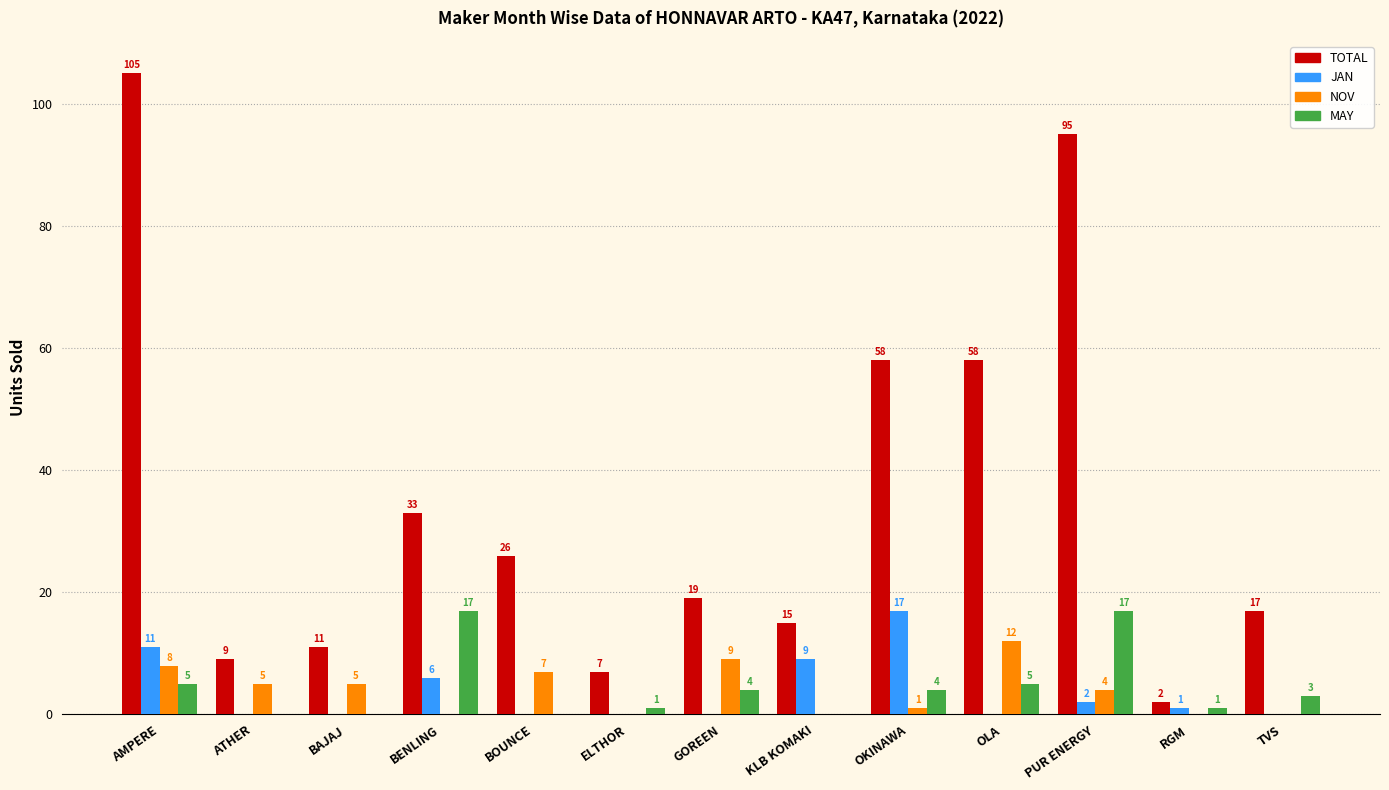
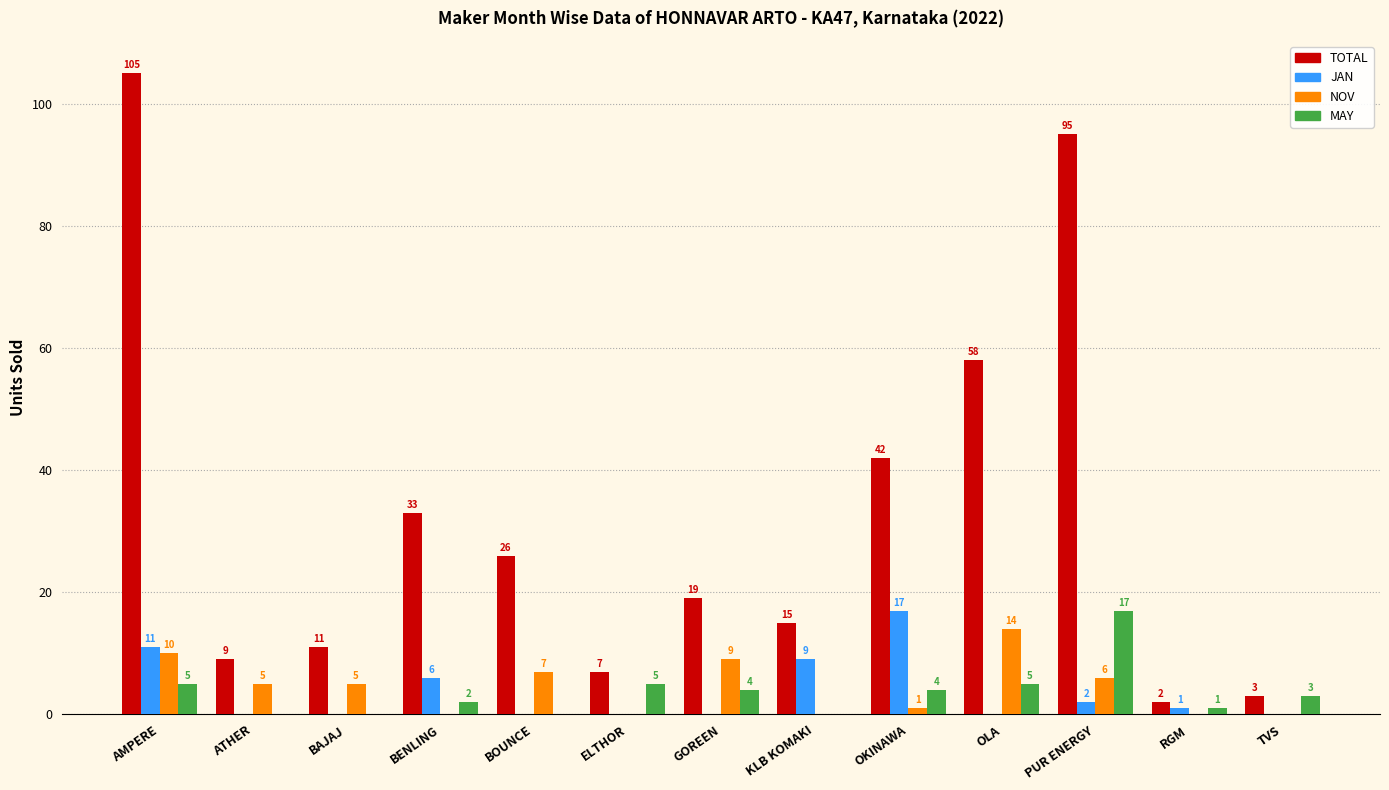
NOV, AMPERE: 8 -> 10
MAY, BENLING: 17 -> 2
MAY, ELTHOR: 1 -> 5
TOTAL, OKINAWA: 58 -> 42
NOV, OLA: 12 -> 14
NOV, PUR ENERGY: 4 -> 6
TOTAL, TVS: 17 -> 3
